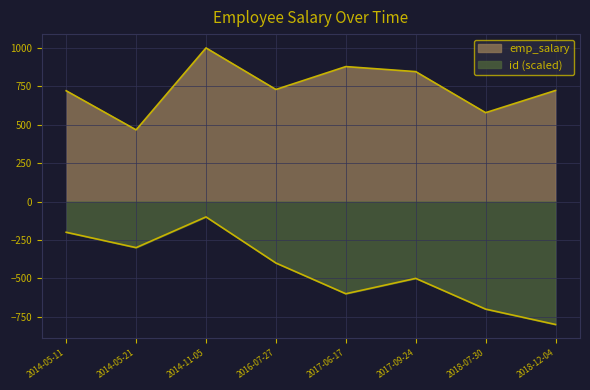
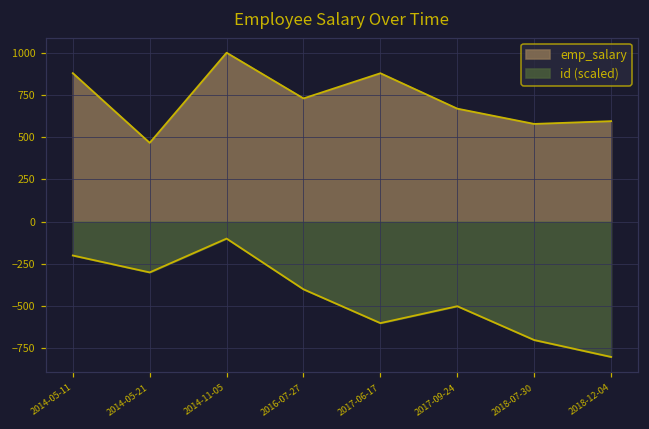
emp_salary, 2014-05-11: 720 -> 880
emp_salary, 2017-09-24: 850 -> 670
emp_salary, 2018-12-04: 720 -> 590
